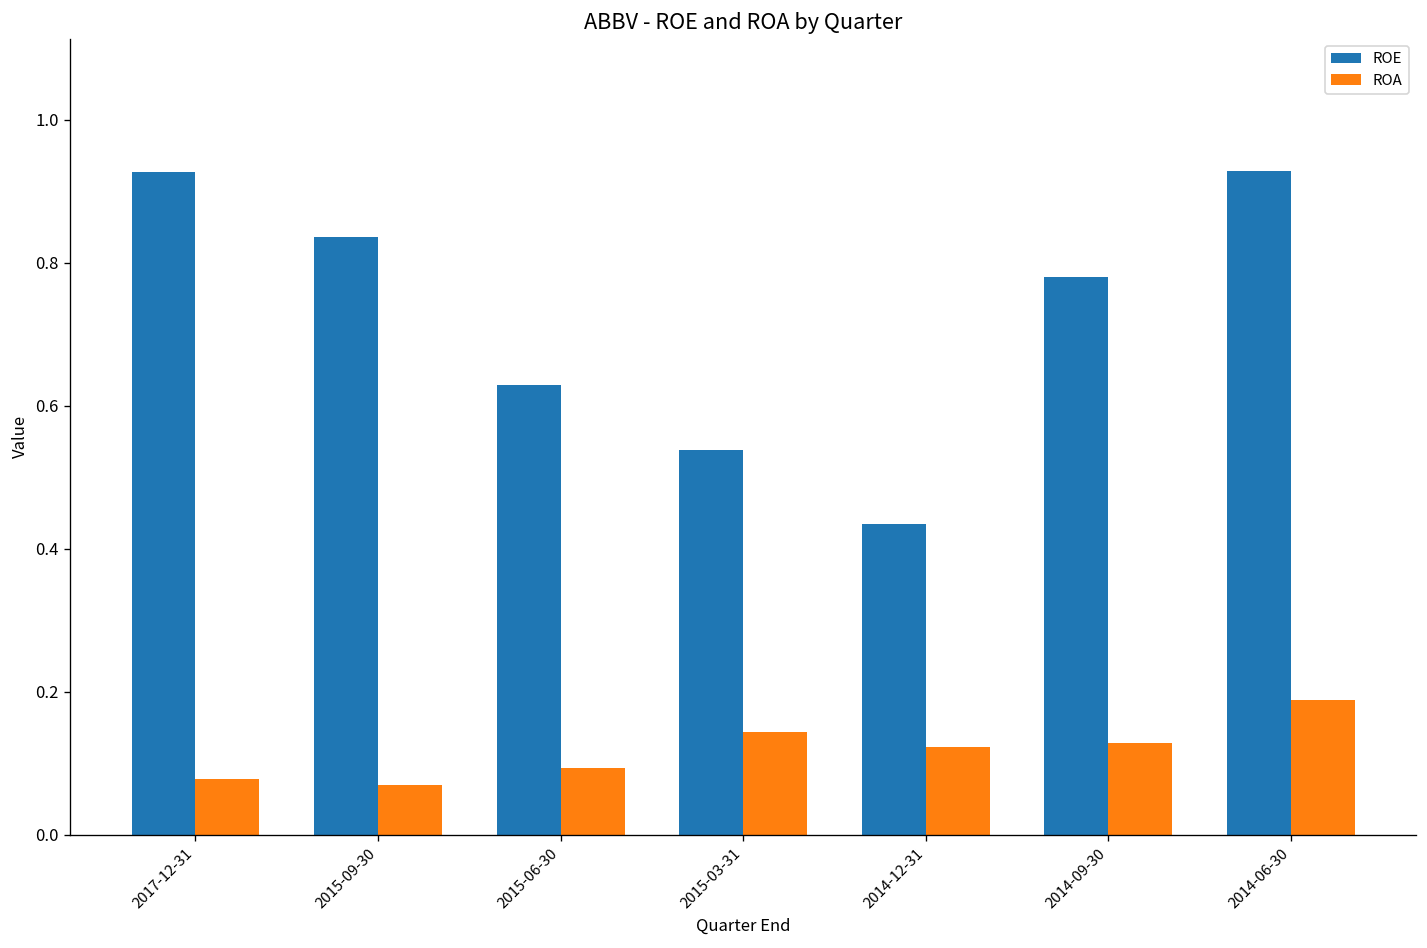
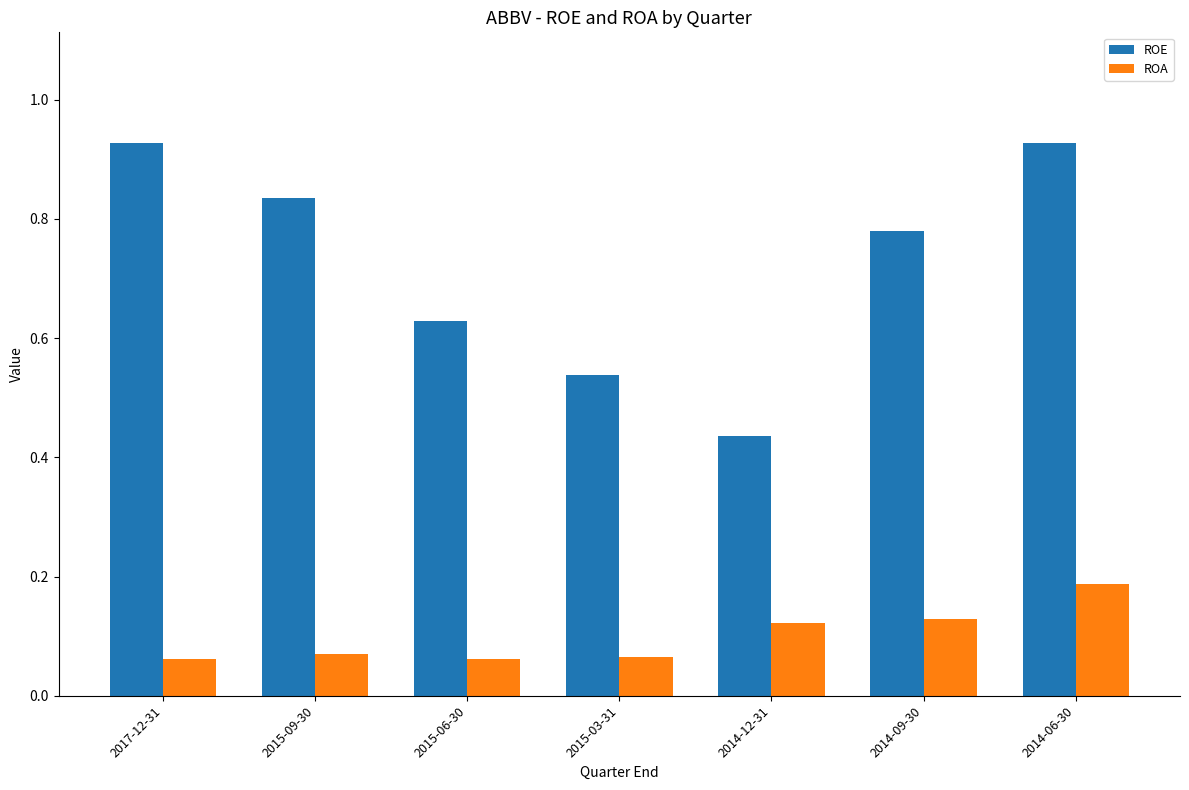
ROA, 2017-12-31: 0.08 -> 0.06
ROA, 2015-06-30: 0.09 -> 0.06
ROA, 2015-03-31: 0.14 -> 0.07
